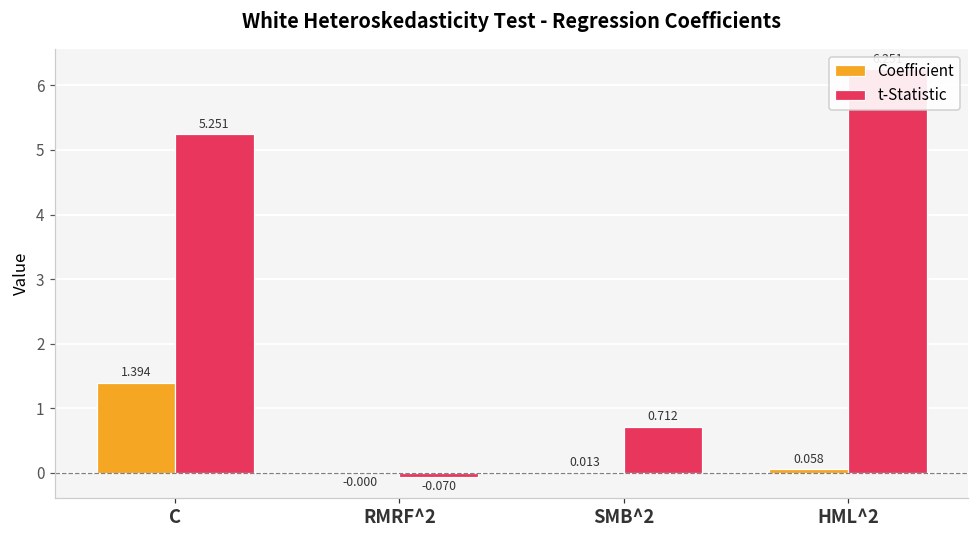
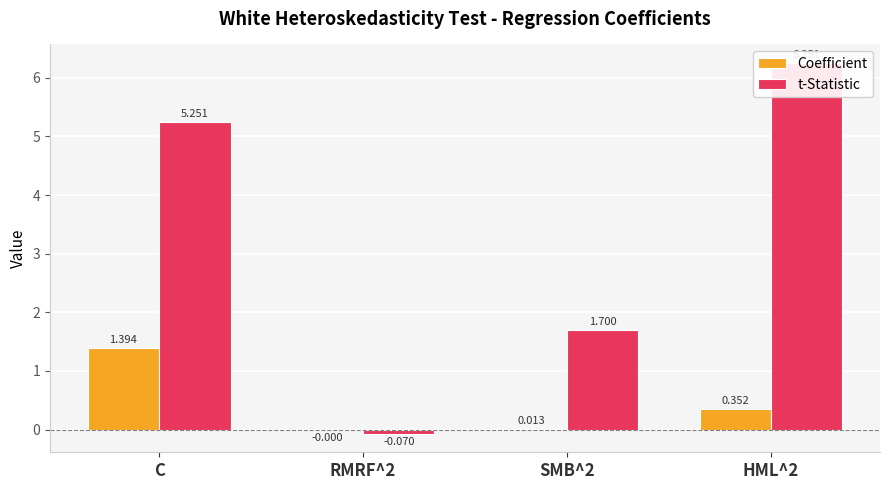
t-Statistic, SMB^2: 0.712 -> 1.700
Coefficient, HML^2: 0.058 -> 0.352
